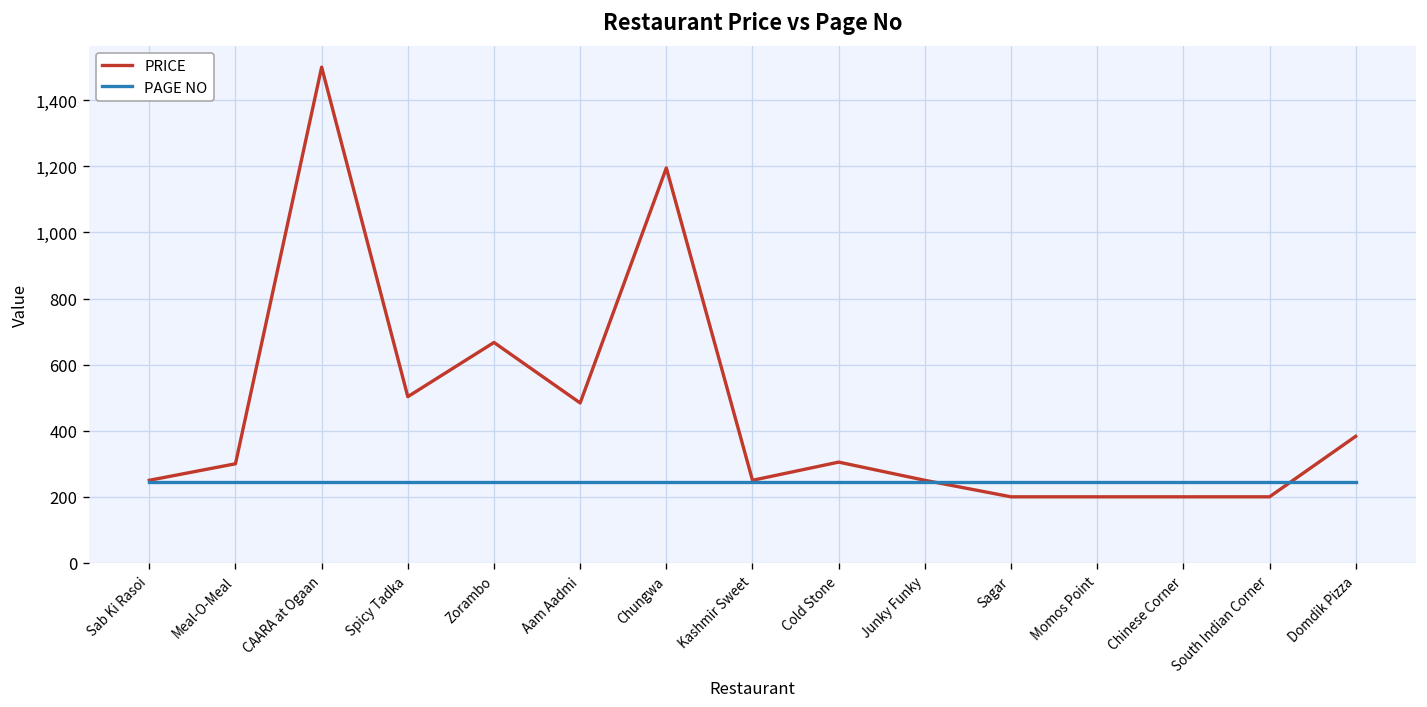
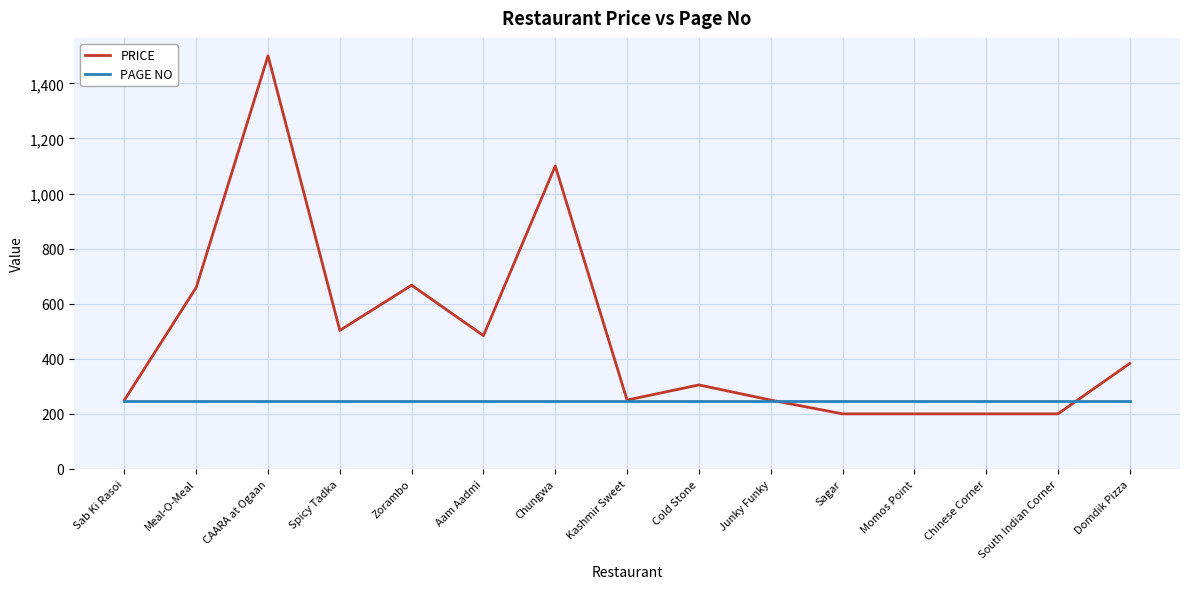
PRICE, Meal-O-Meal: 300 -> 660
PRICE, Chungwa: 1,200 -> 1,100
